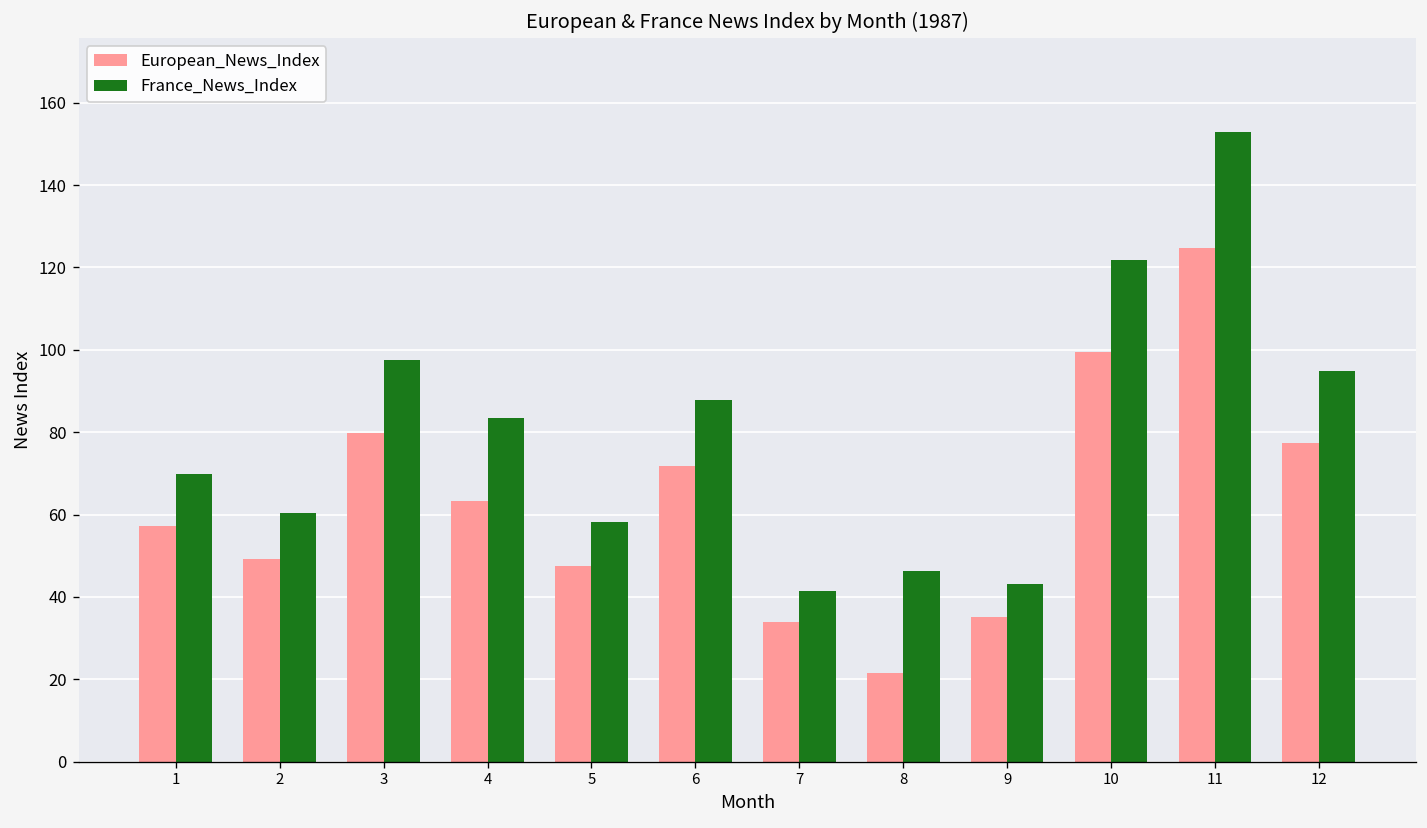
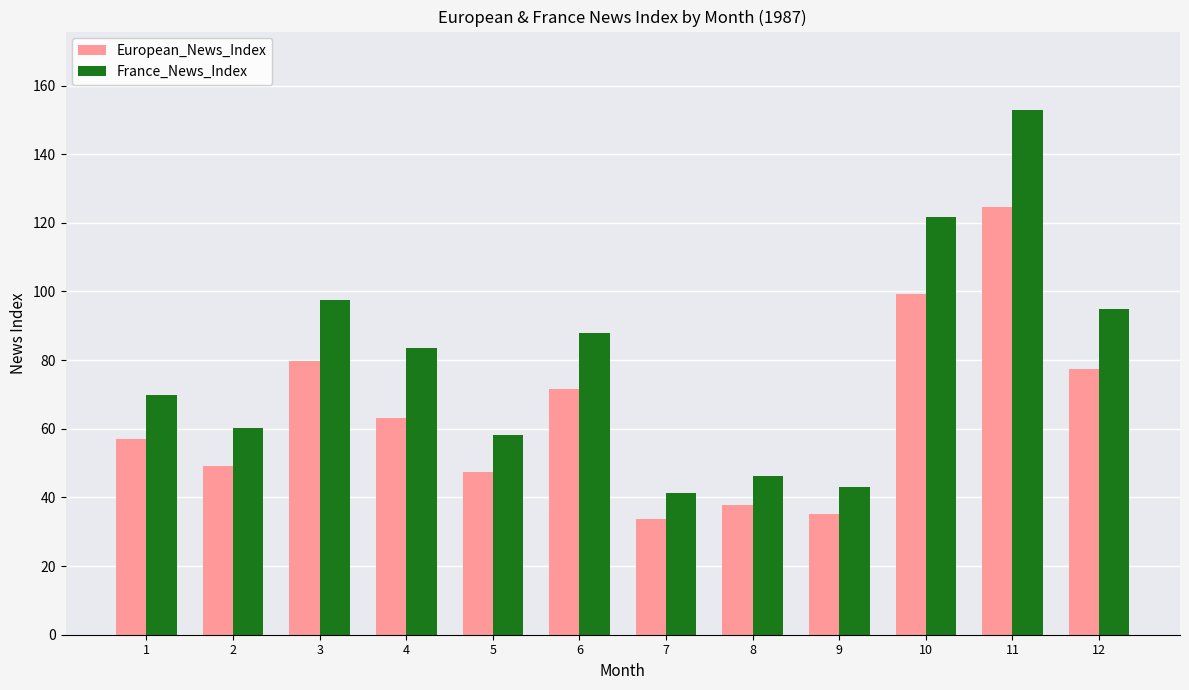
European_News_Index, 8: 22 -> 38
